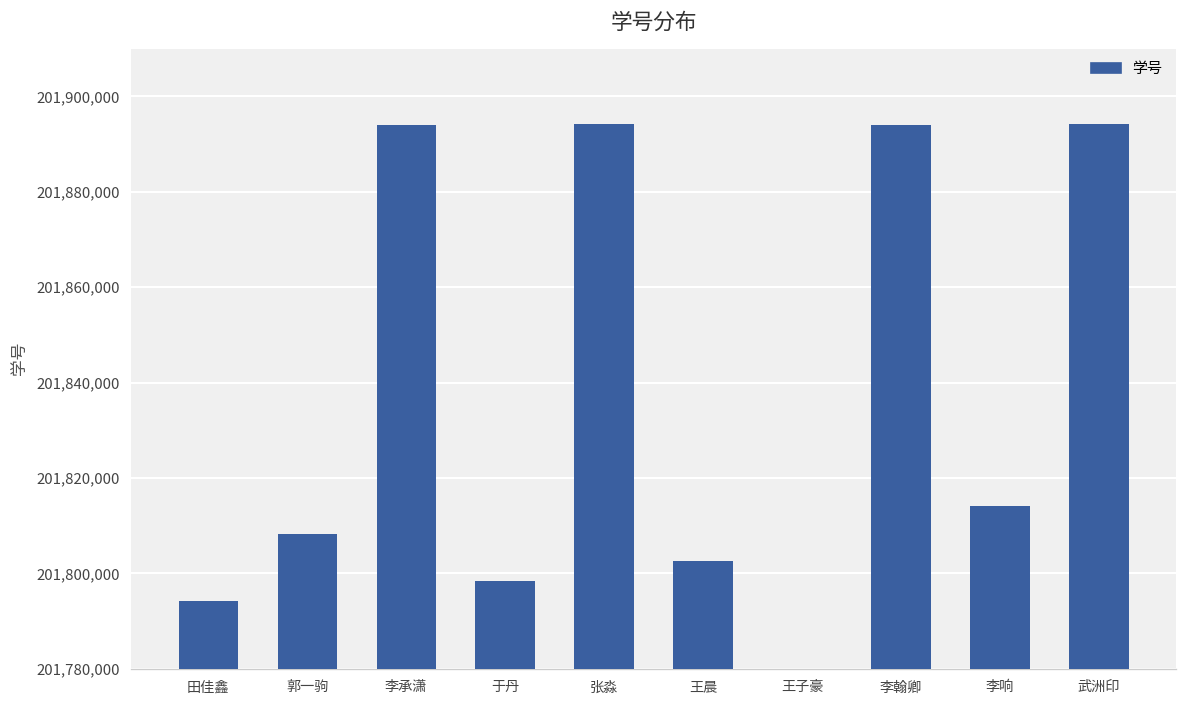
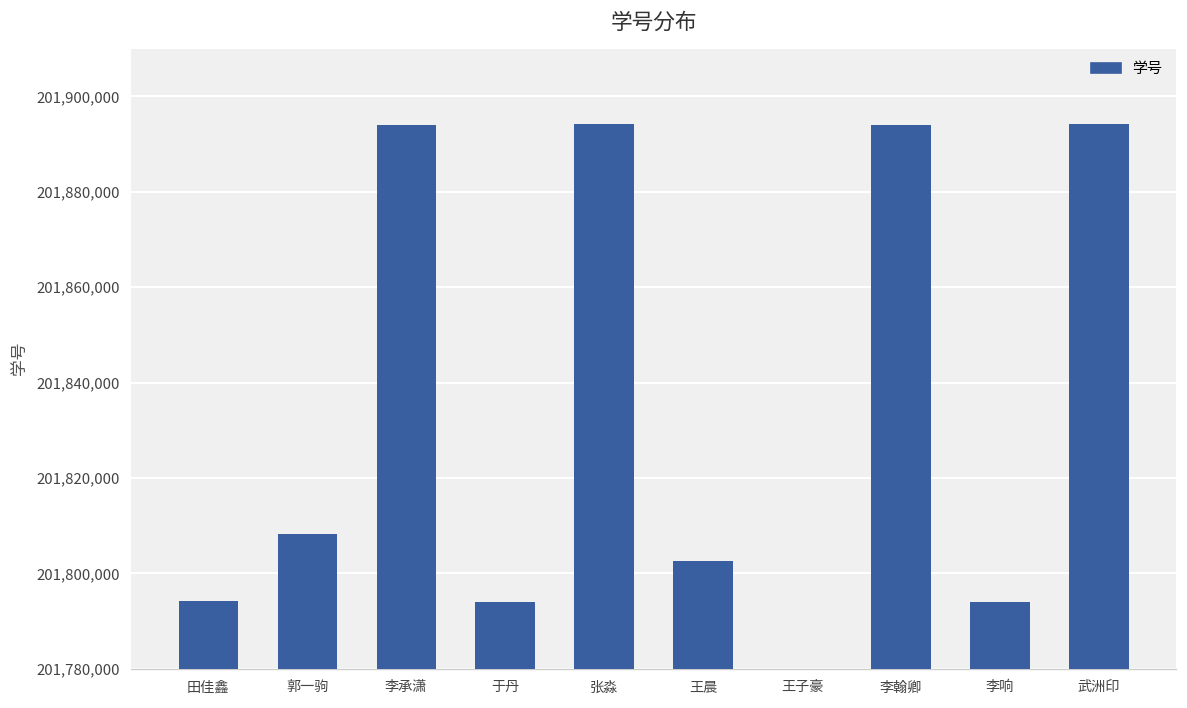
于丹: 201,798,000 -> 201,794,000
李响: 201,814,000 -> 201,794,000
